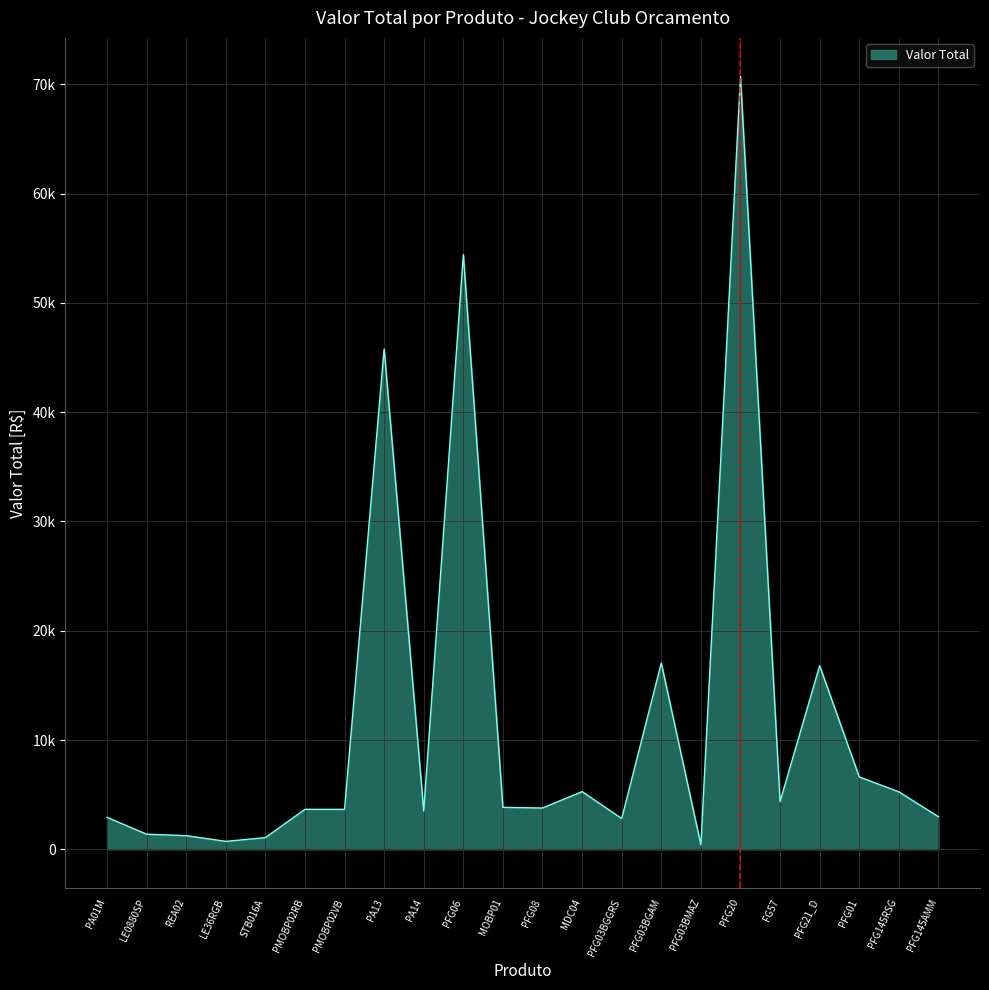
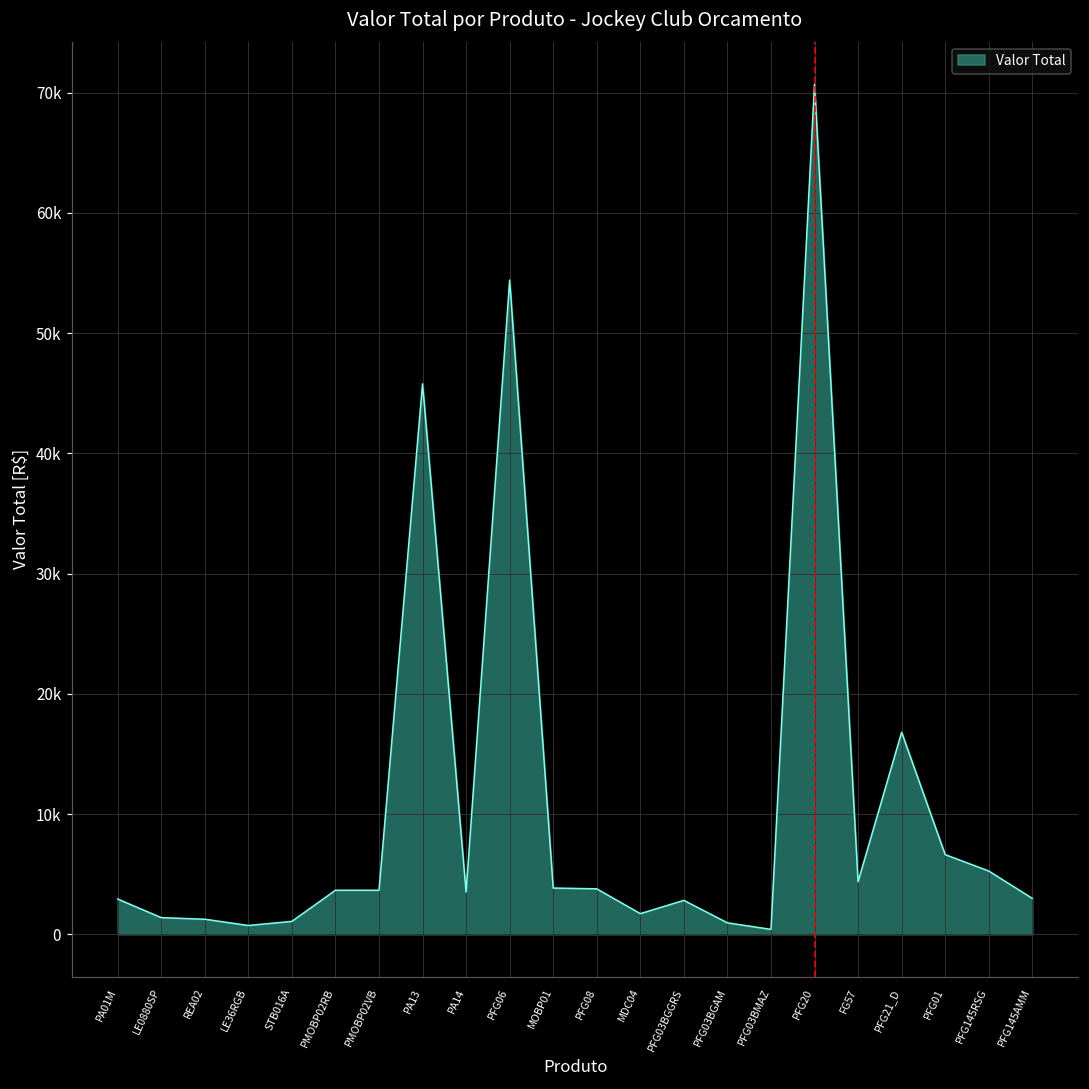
MDC04: 5300 -> 1700
PFG03BGAM: 17000 -> 1000
